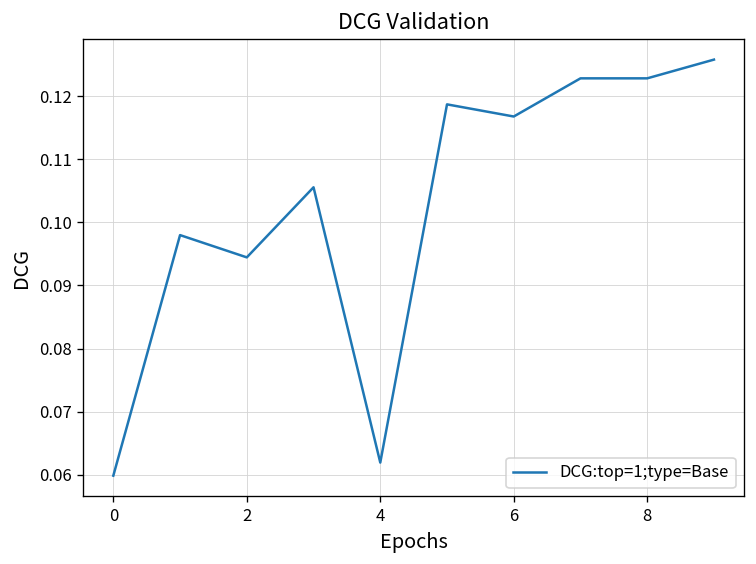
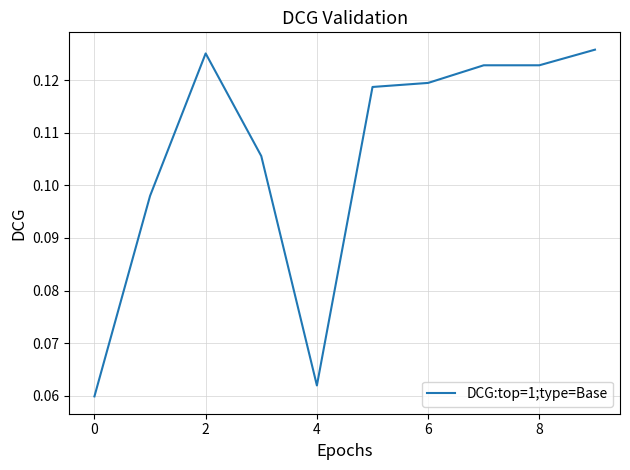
2: 0.094 -> 0.125
6: 0.117 -> 0.119
